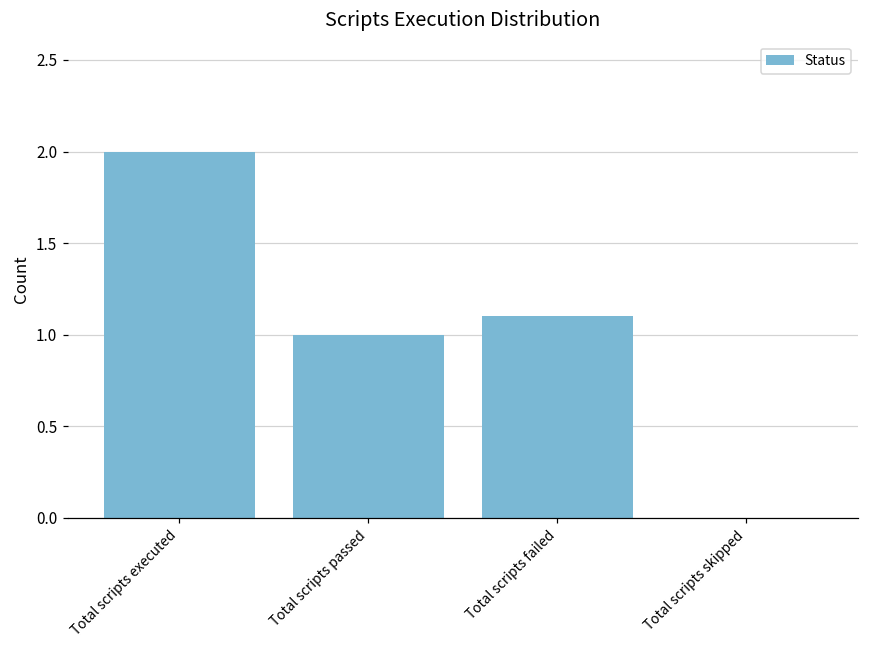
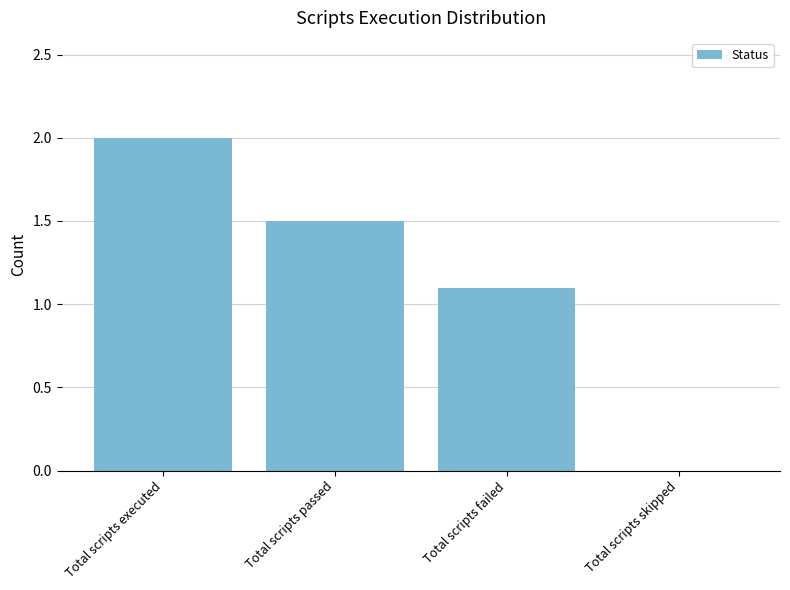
Total scripts passed: 1.0 -> 1.5
